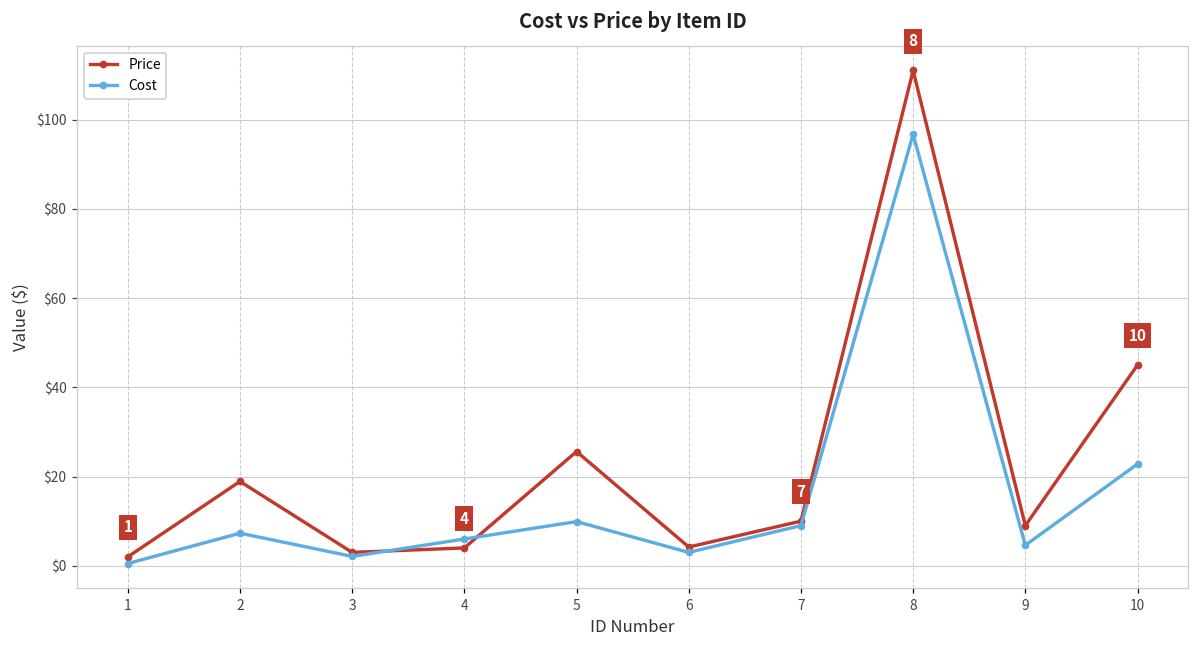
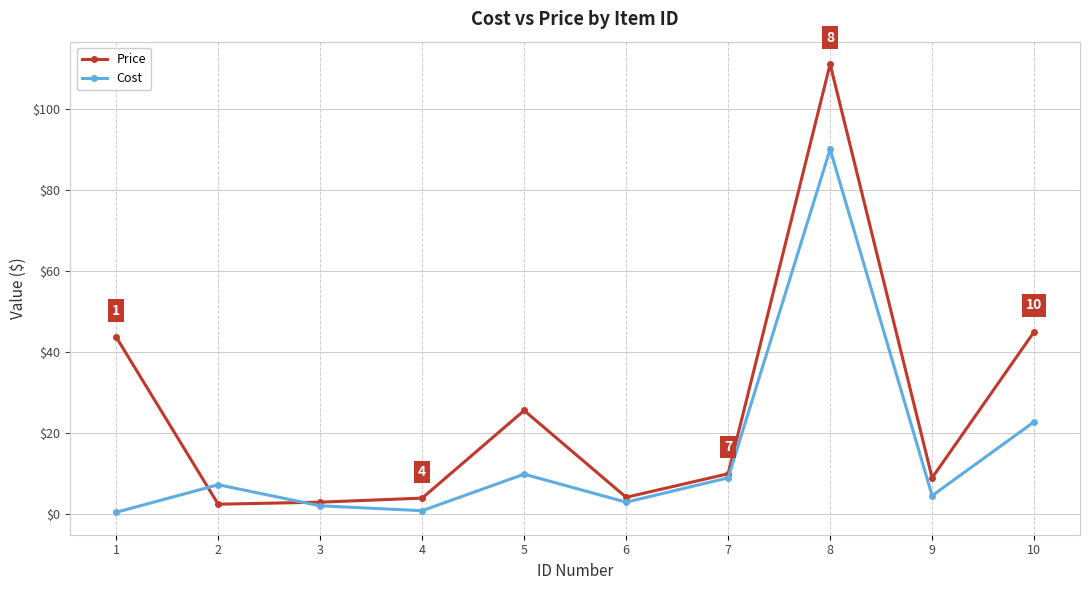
Price, 1: $2 -> $44
Price, 2: $19 -> $3
Cost, 4: $6 -> $1
Cost, 8: $97 -> $90
